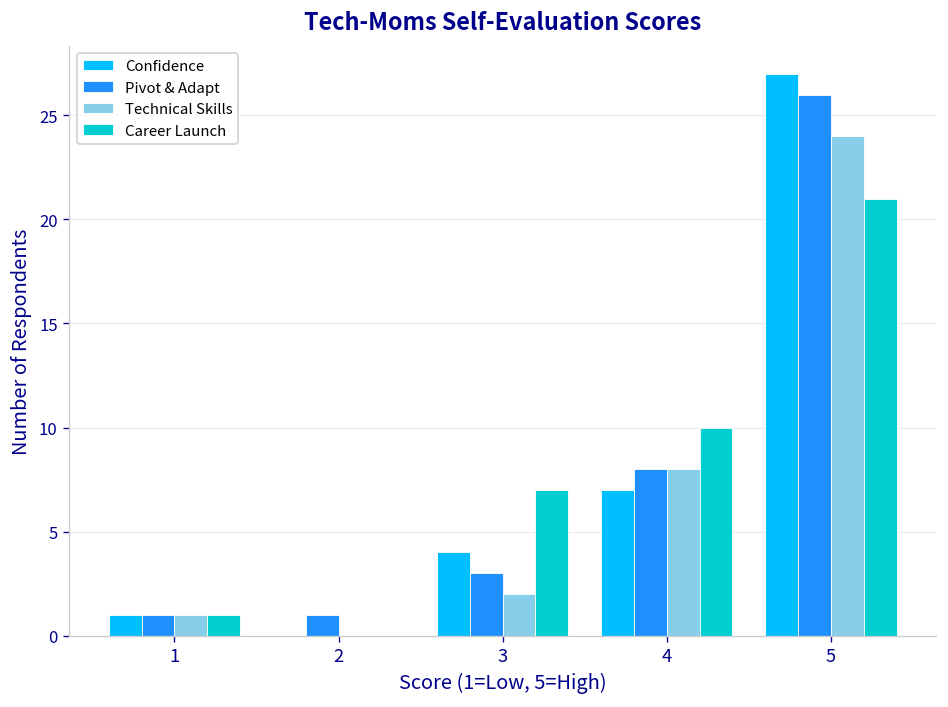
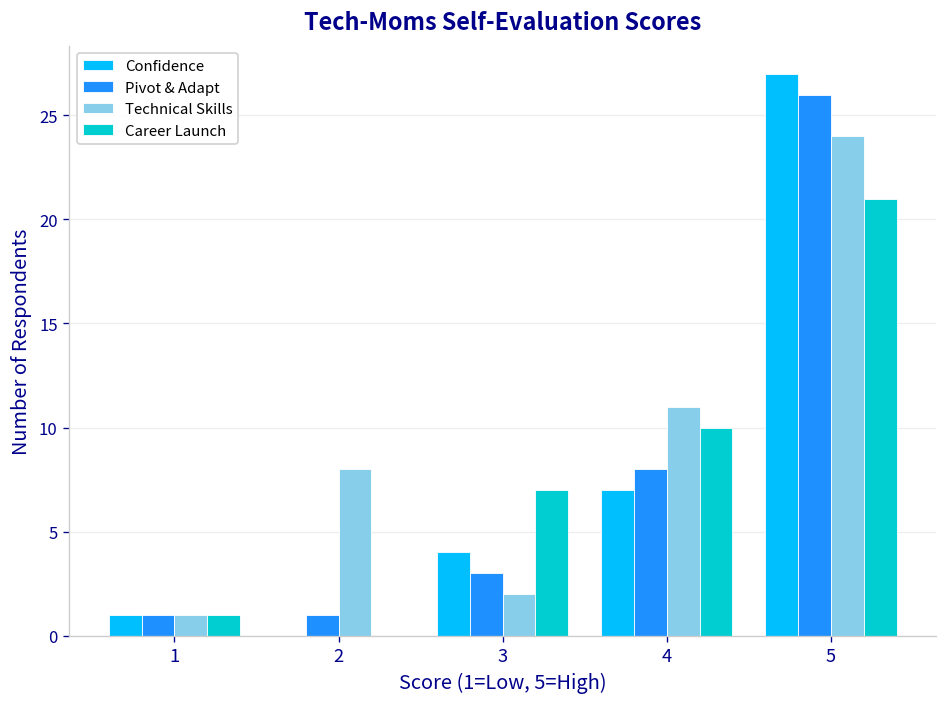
Technical Skills, 2: 0 -> 8
Technical Skills, 4: 8 -> 11
